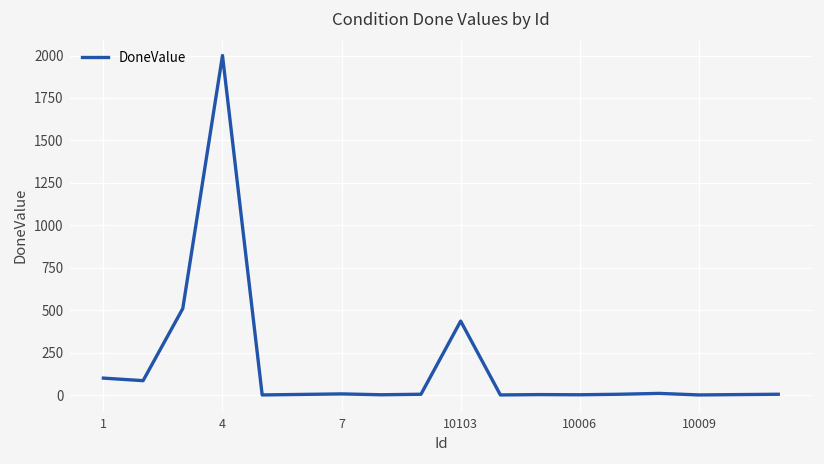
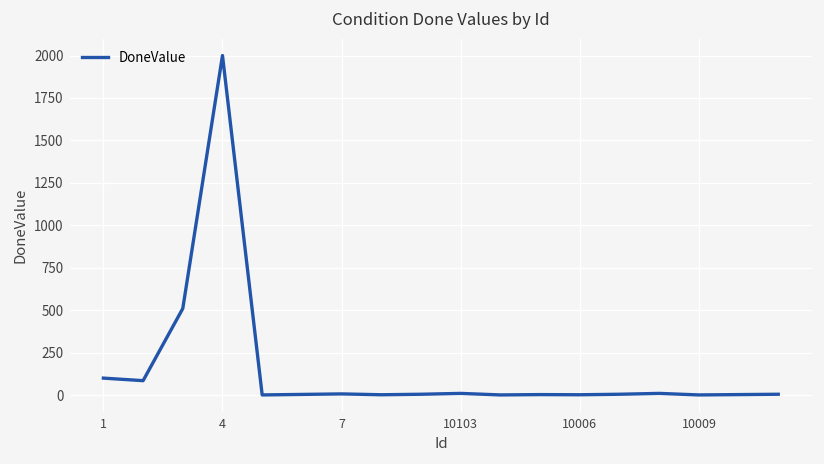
10103: 440 -> 10
